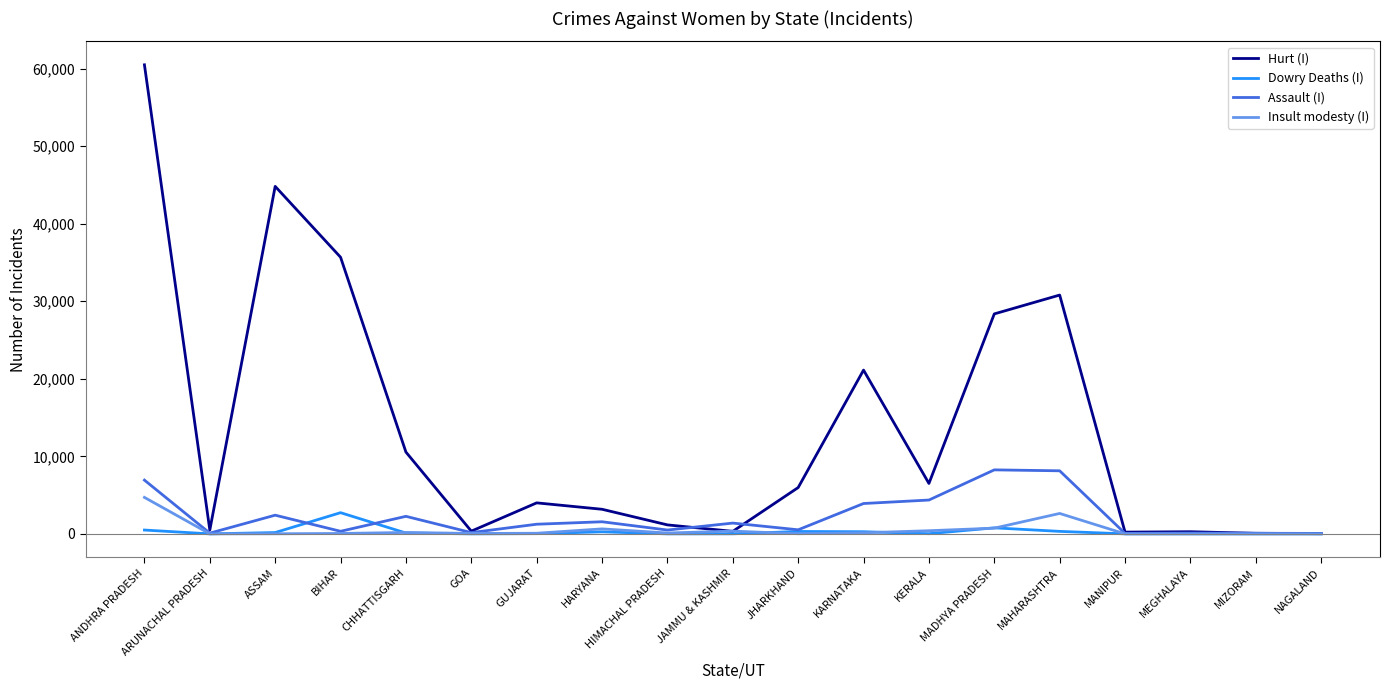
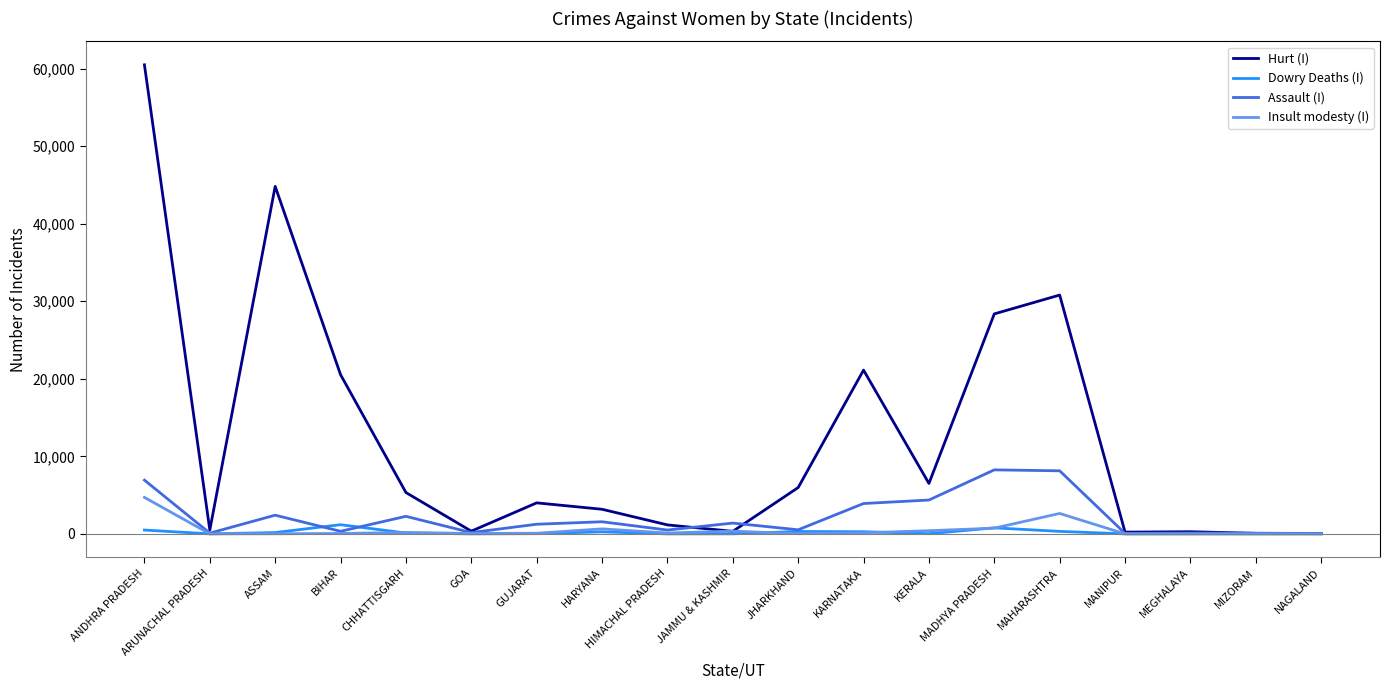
Hurt (I), BIHAR: 36,000 -> 21,000
Dowry Deaths (I), BIHAR: 3,000 -> 1,000
Hurt (I), CHHATTISGARH: 11,000 -> 5,000
